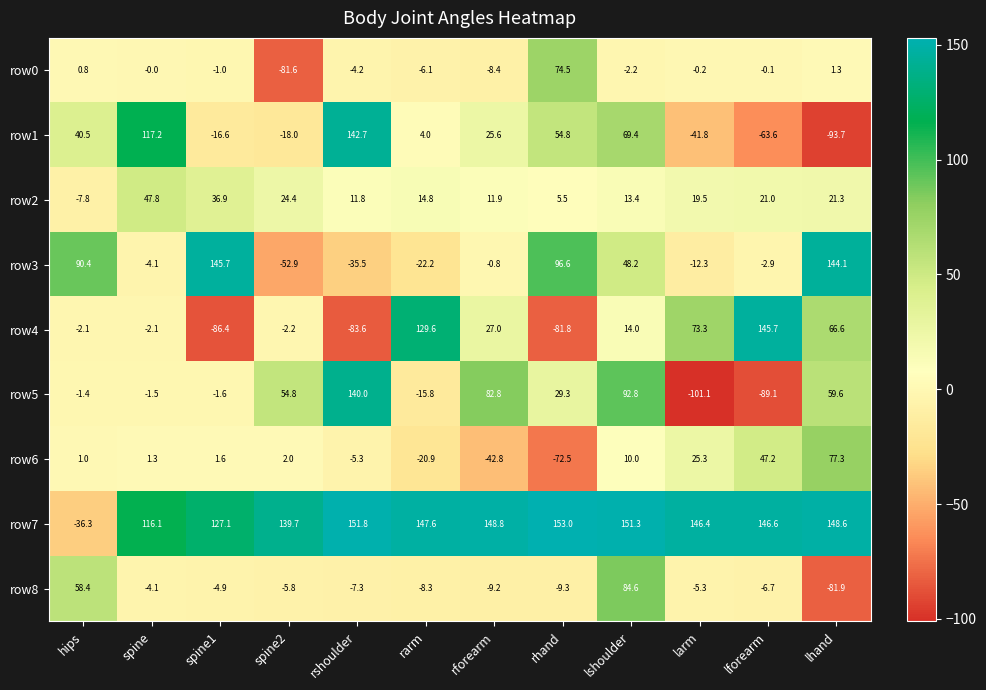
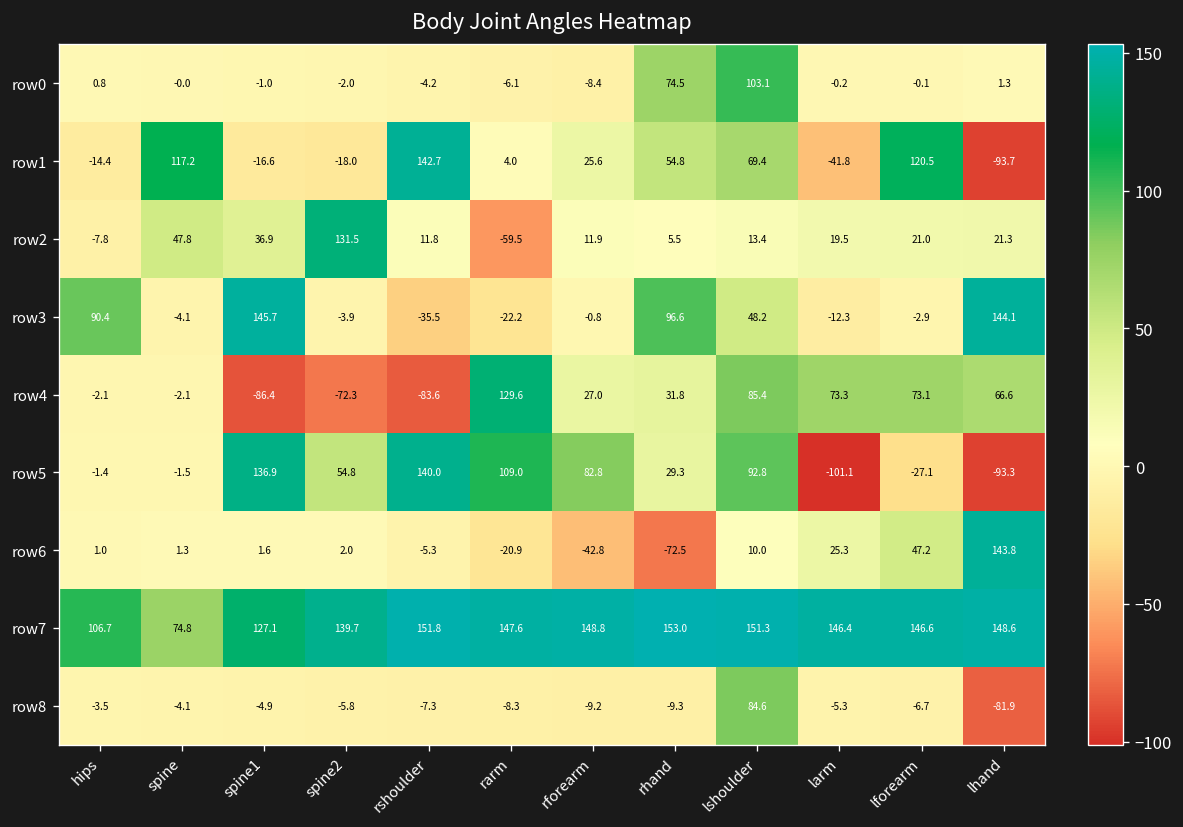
row0, spine2: -81.6 -> -2.0
row0, lshoulder: -2.2 -> 103.1
row1, hips: 40.5 -> -14.4
row1, lforearm: -63.6 -> 120.5
row2, spine2: 24.4 -> 131.5
row2, rarm: 14.8 -> -59.5
row3, spine2: -52.9 -> -3.9
row4, spine2: -2.2 -> -72.3
row4, rhand: -81.8 -> 31.8
row4, lshoulder: 14.0 -> 85.4
row4, lforearm: 145.7 -> 73.1
row5, spine1: -1.6 -> 136.9
row5, rarm: -15.8 -> 109.0
row5, lforearm: -89.1 -> -27.1
row5, lhand: 59.6 -> -93.3
row6, lhand: 77.3 -> 143.8
row7, hips: -36.3 -> 106.7
row7, spine: 116.1 -> 74.8
row8, hips: 58.4 -> -3.5
